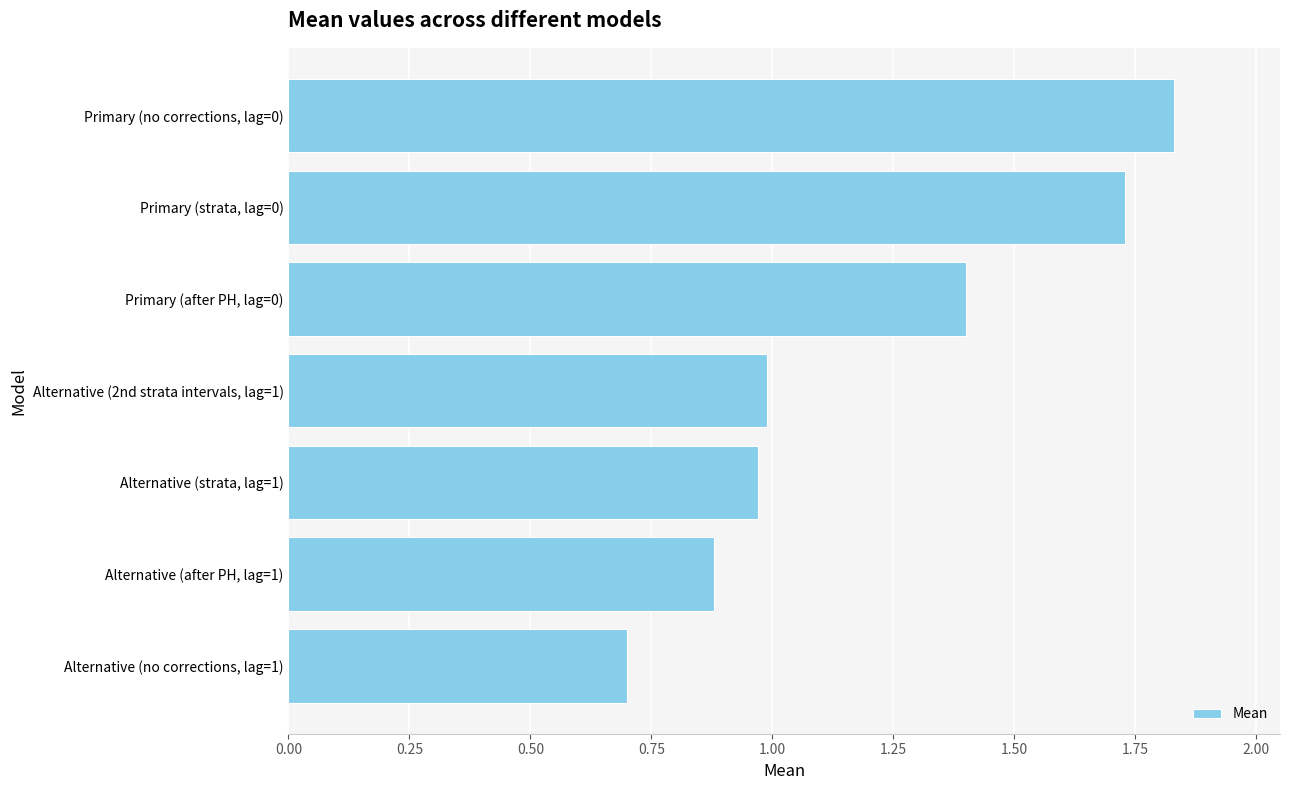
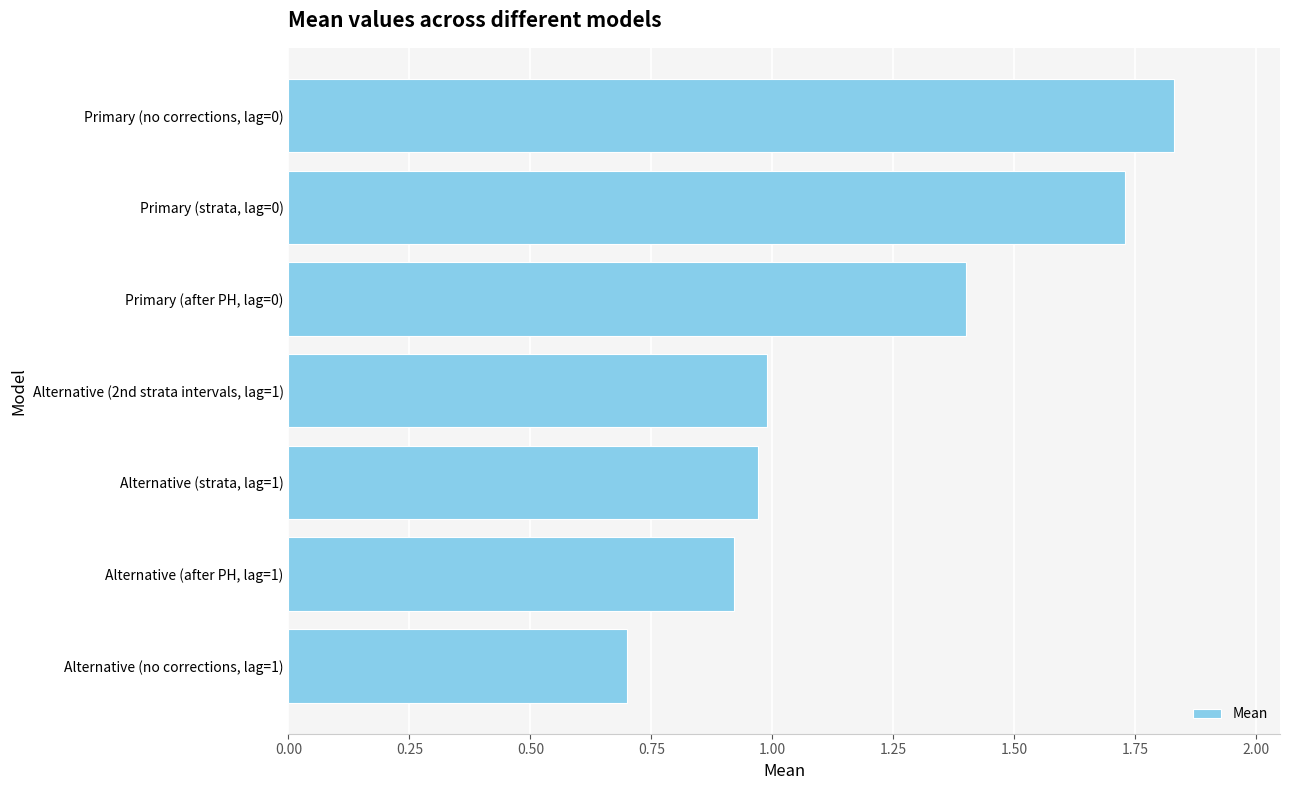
Alternative (after PH, lag=1): 0.88 -> 0.92
